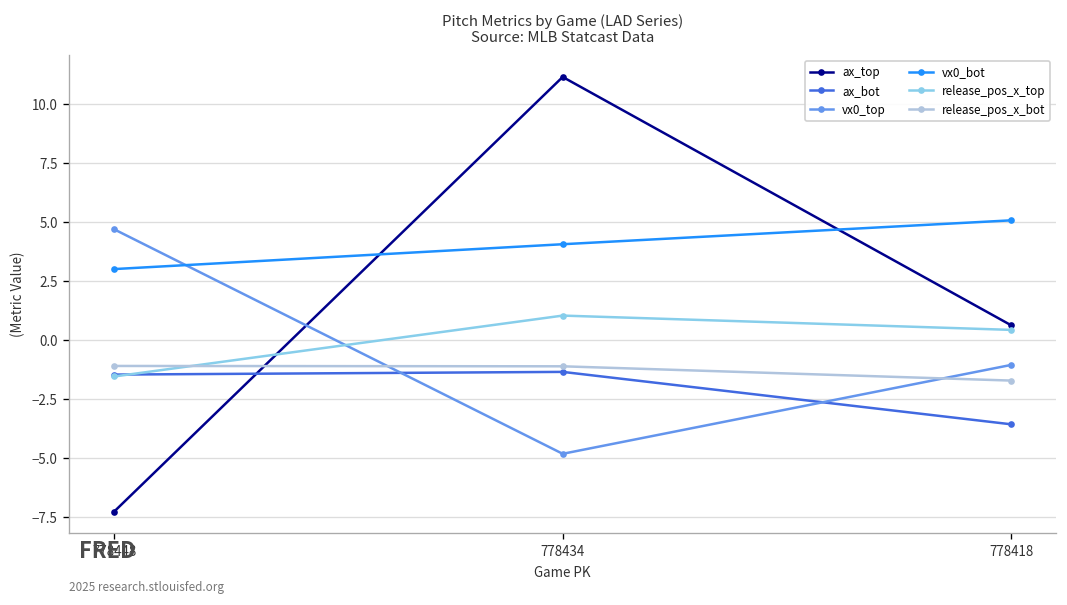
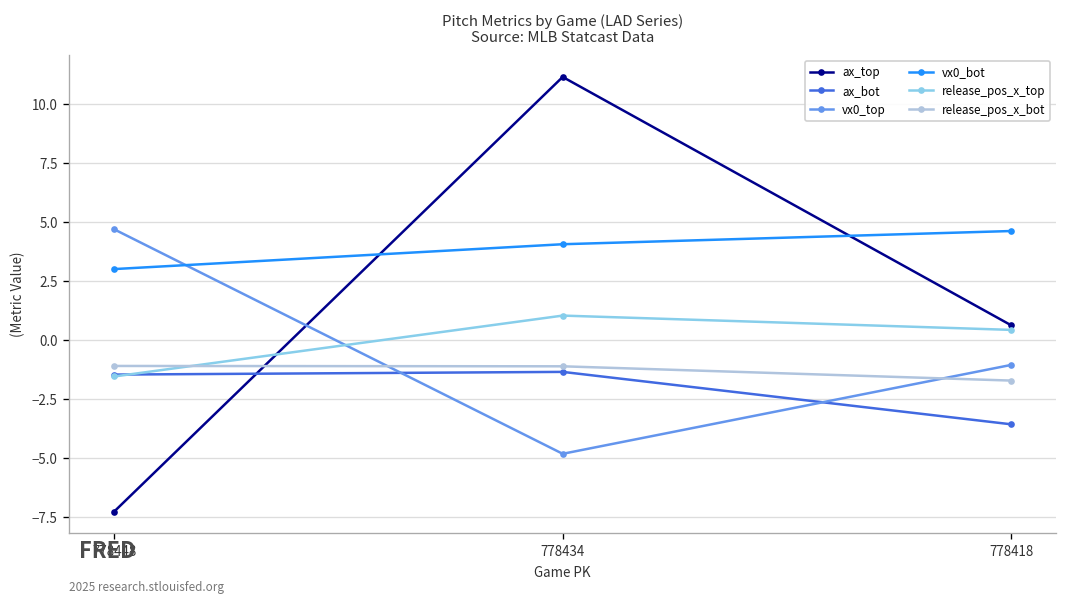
vx0_bot, 778418: 5.1 -> 4.6
